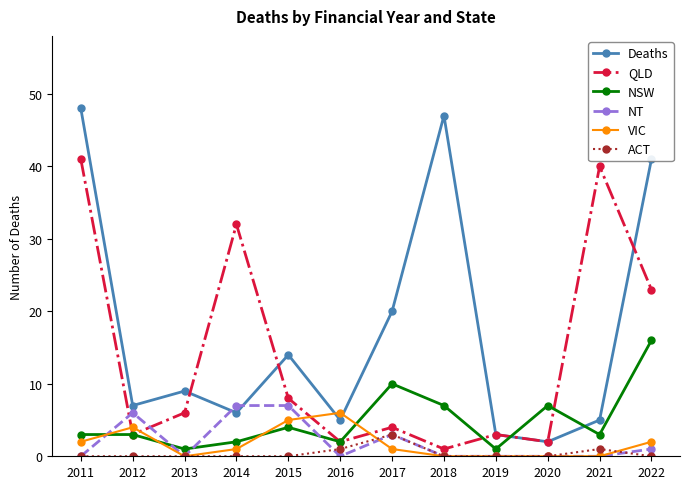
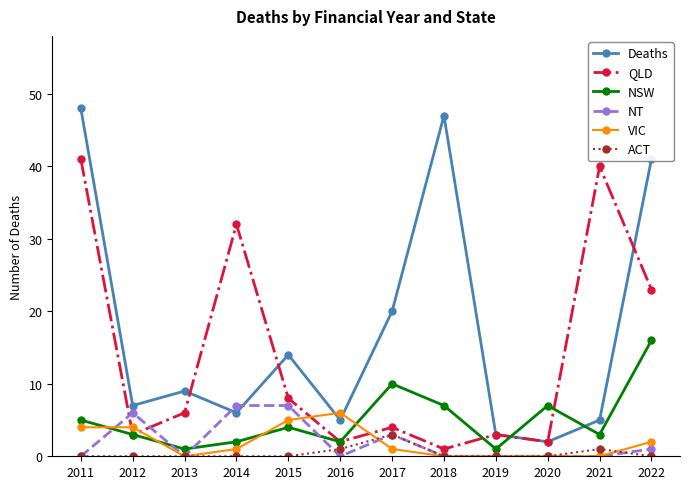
NSW, 2011: 3 -> 5
VIC, 2011: 2 -> 4
